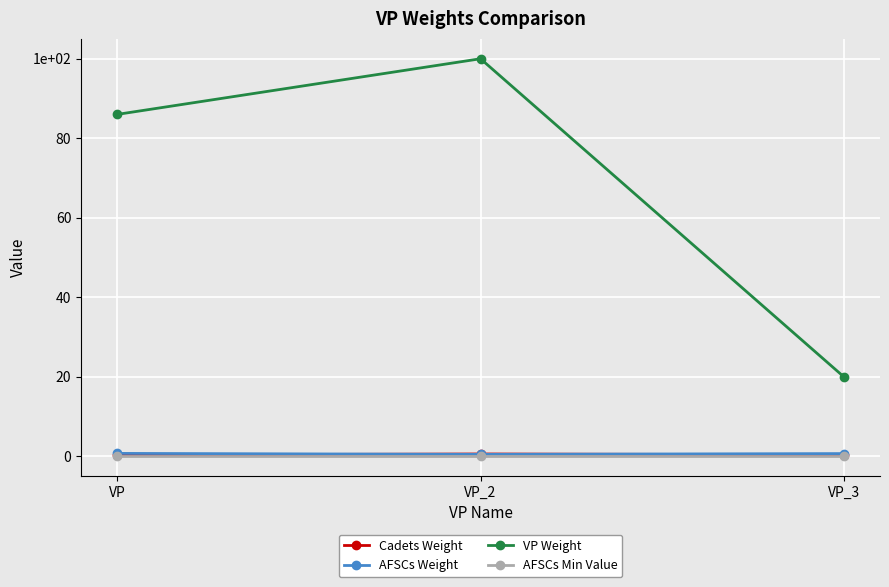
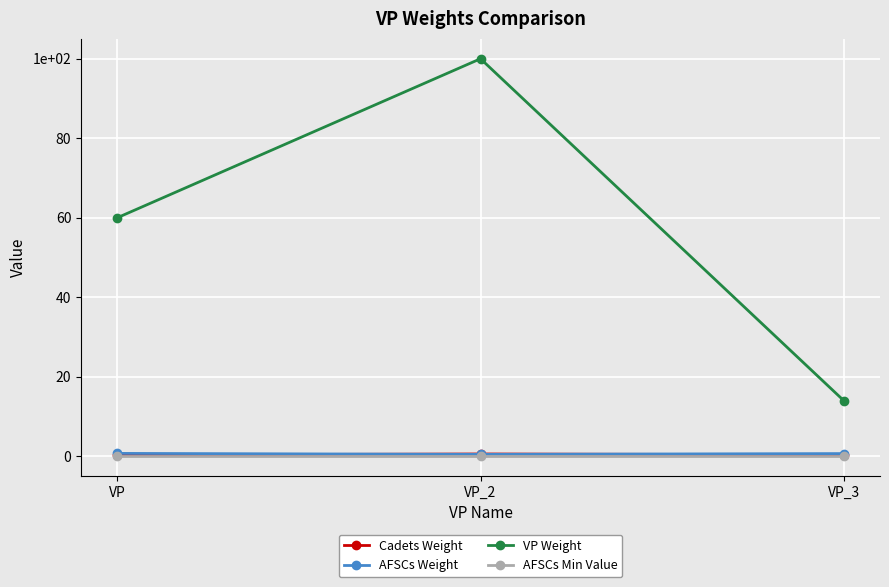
VP Weight, VP: 86 -> 60
VP Weight, VP_3: 20 -> 14
